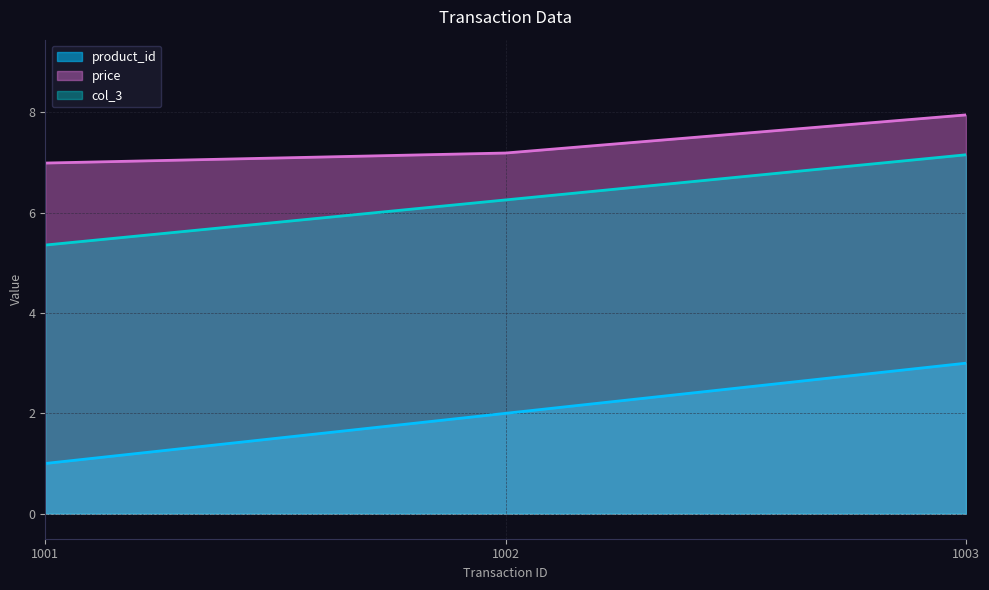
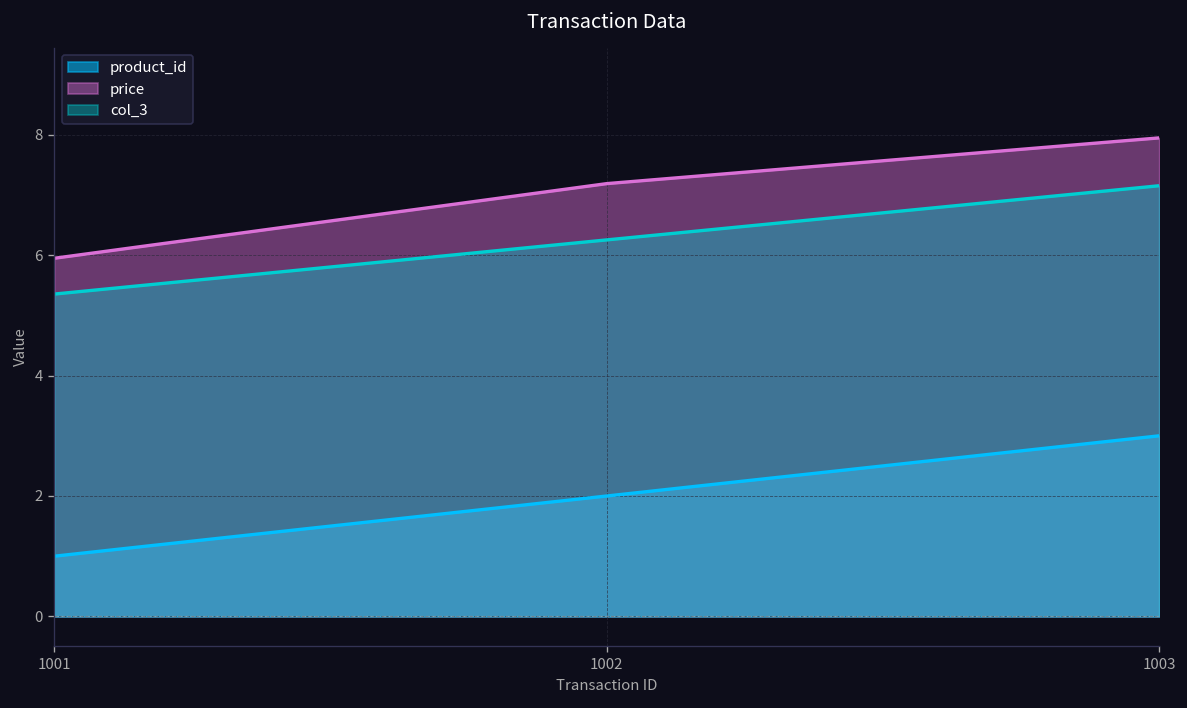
price, 1001: 7.0 -> 6.0
